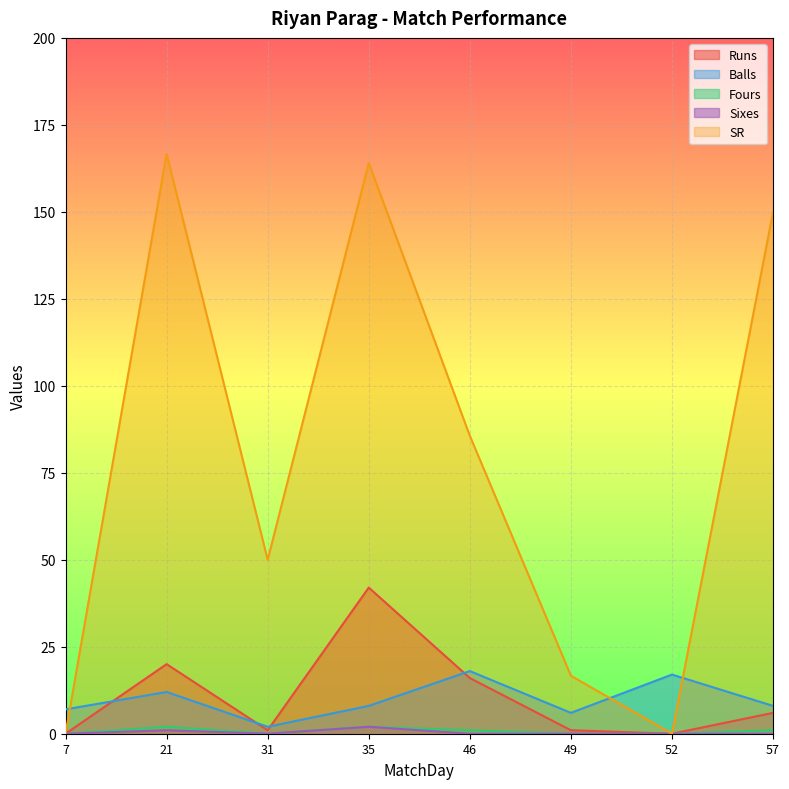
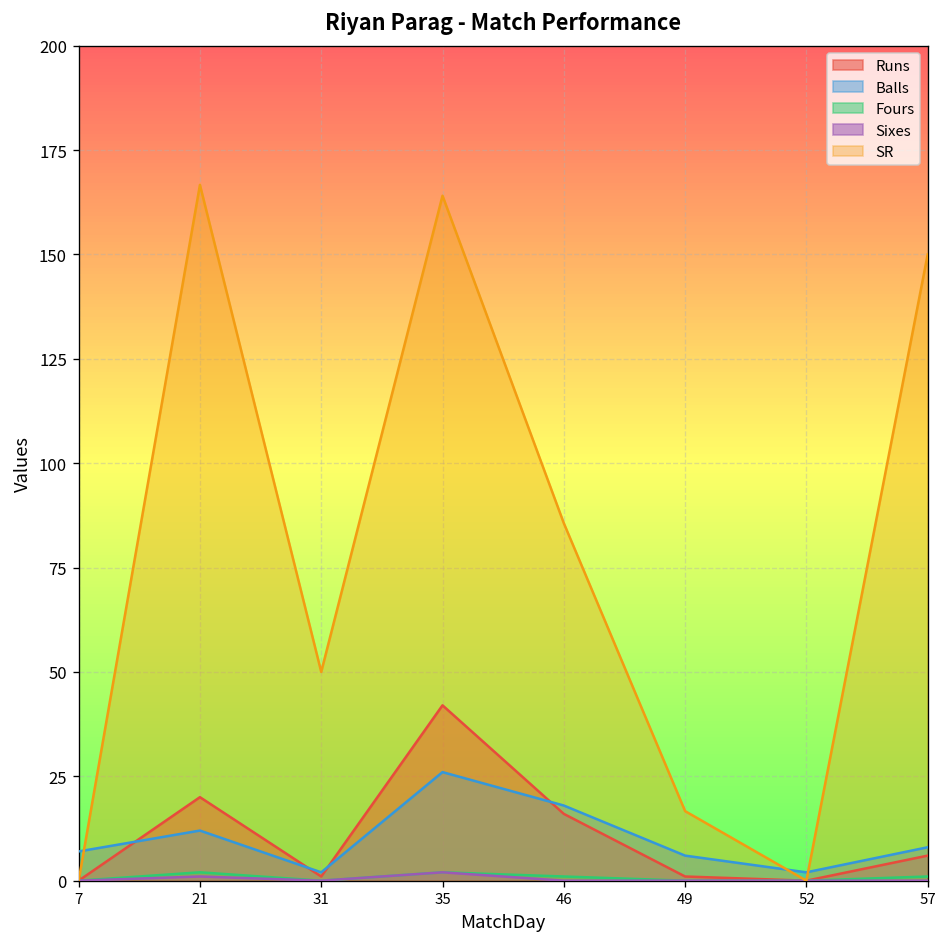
Balls, 35: 8 -> 26
Balls, 52: 17 -> 2
